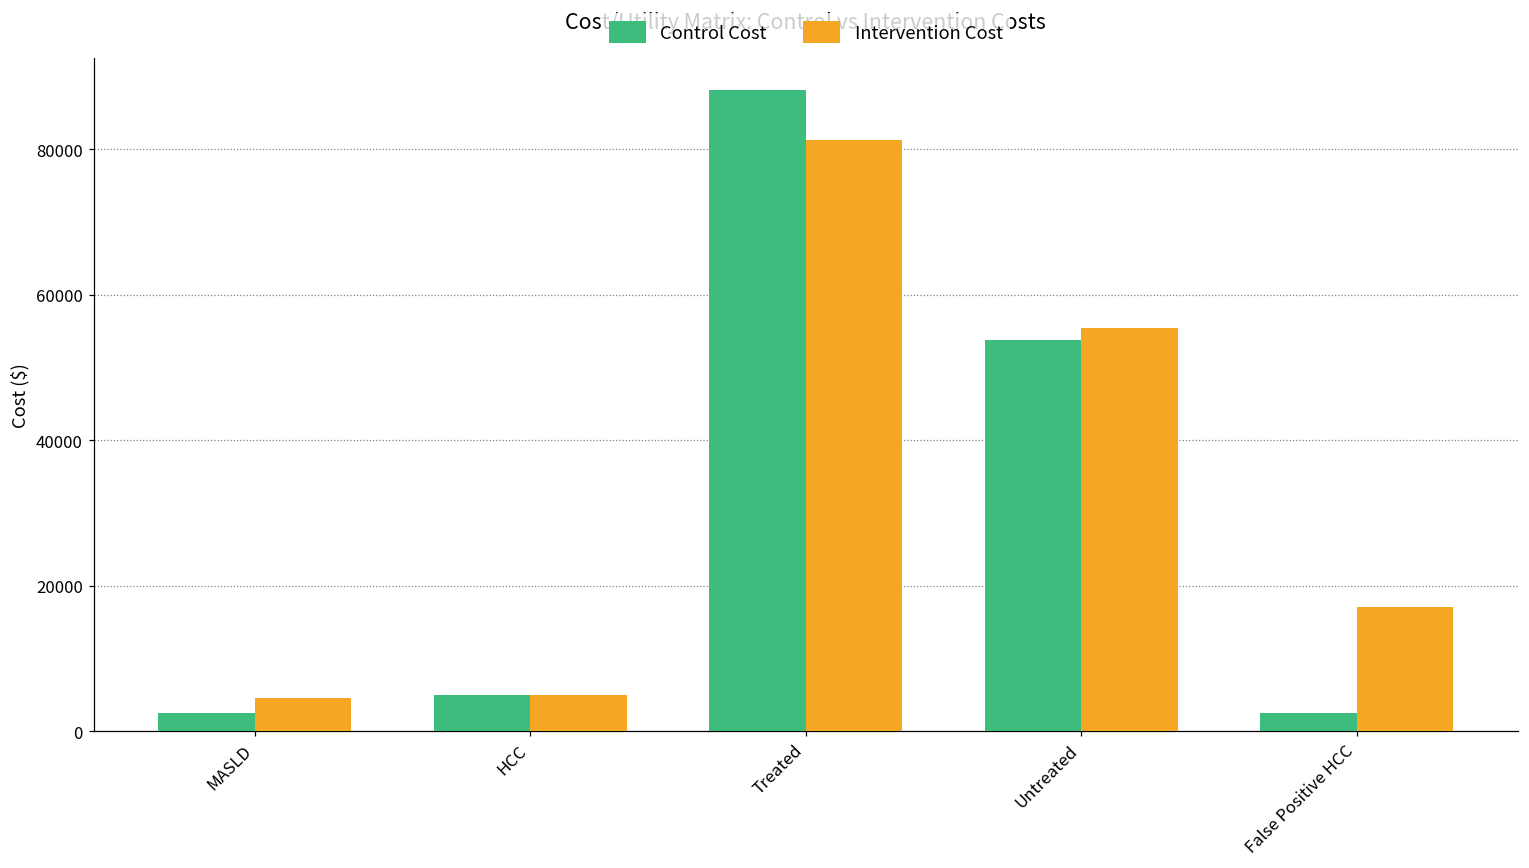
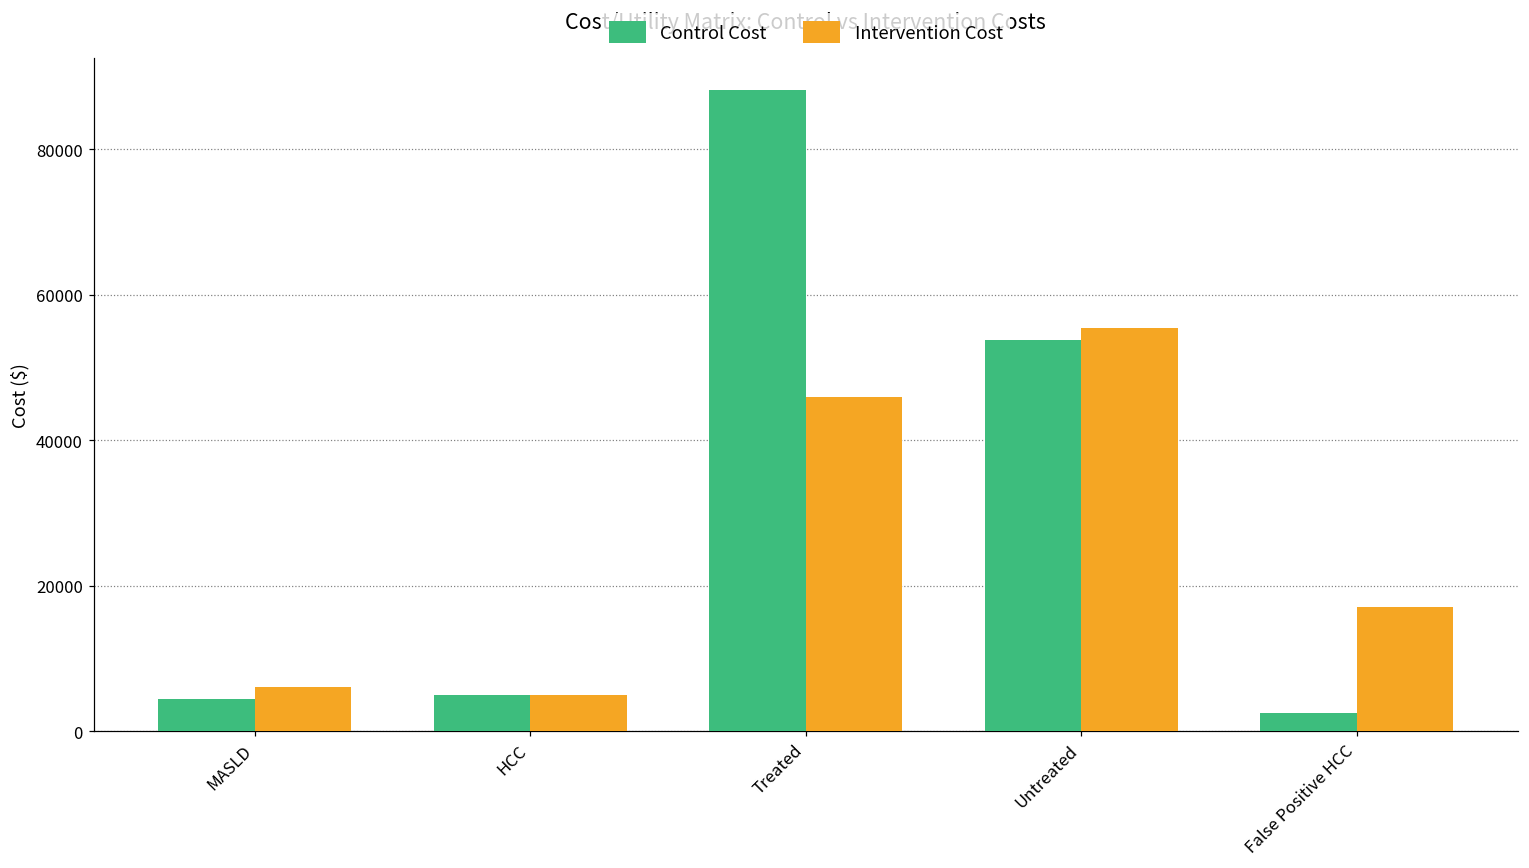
Control Cost, MASLD: 3000 -> 4000
Intervention Cost, MASLD: 5000 -> 6000
Intervention Cost, Treated: 81000 -> 46000
